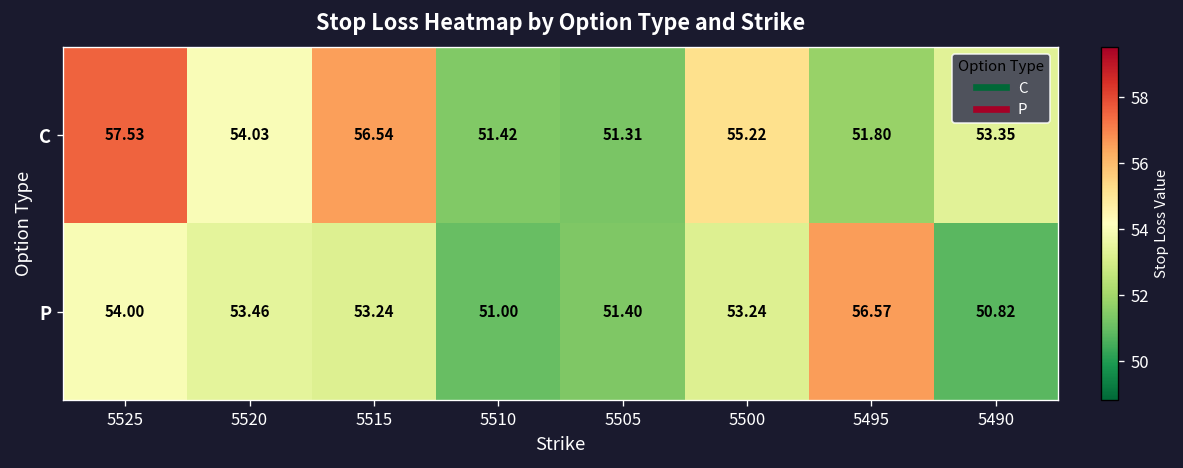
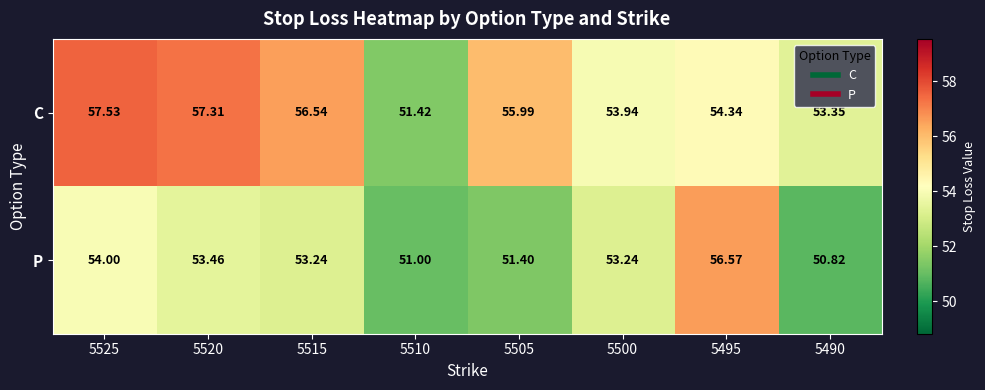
C, 5520: 54.03 -> 57.31
C, 5505: 51.31 -> 55.99
C, 5500: 55.22 -> 53.94
C, 5495: 51.80 -> 54.34
